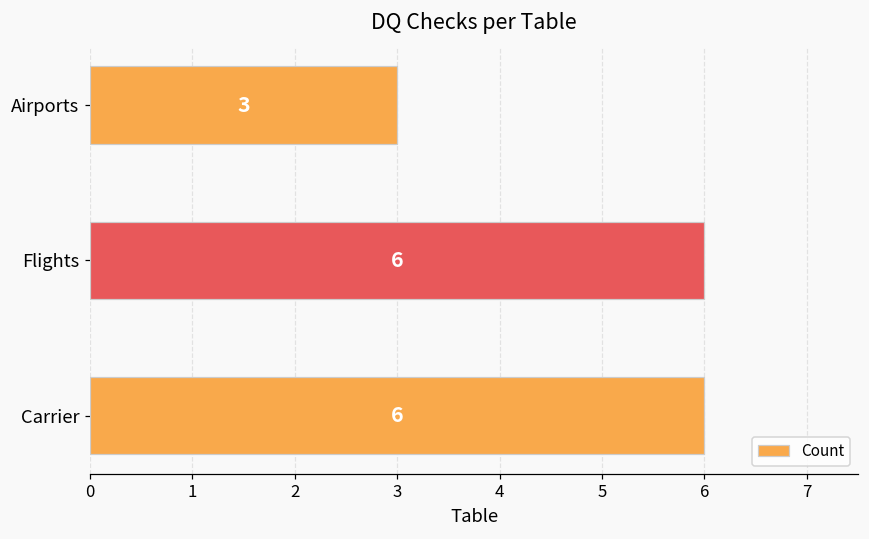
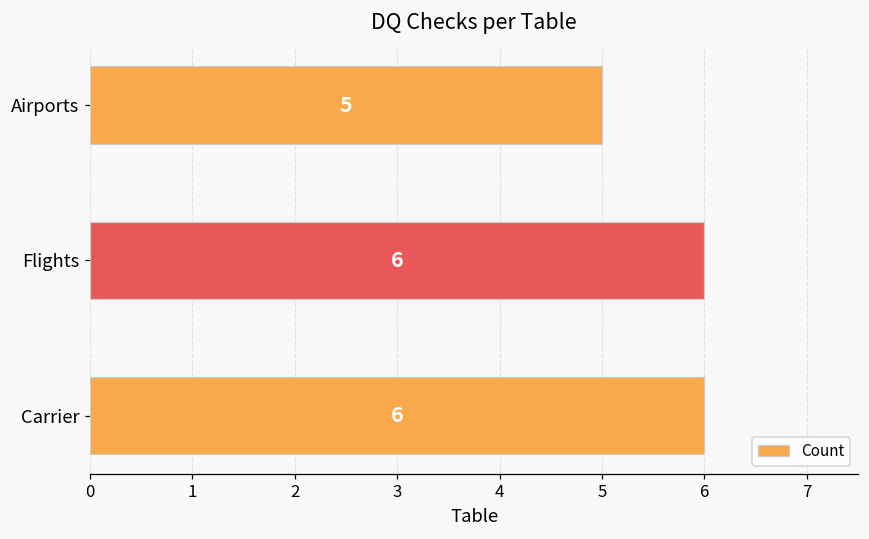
Airports: 3 -> 5
